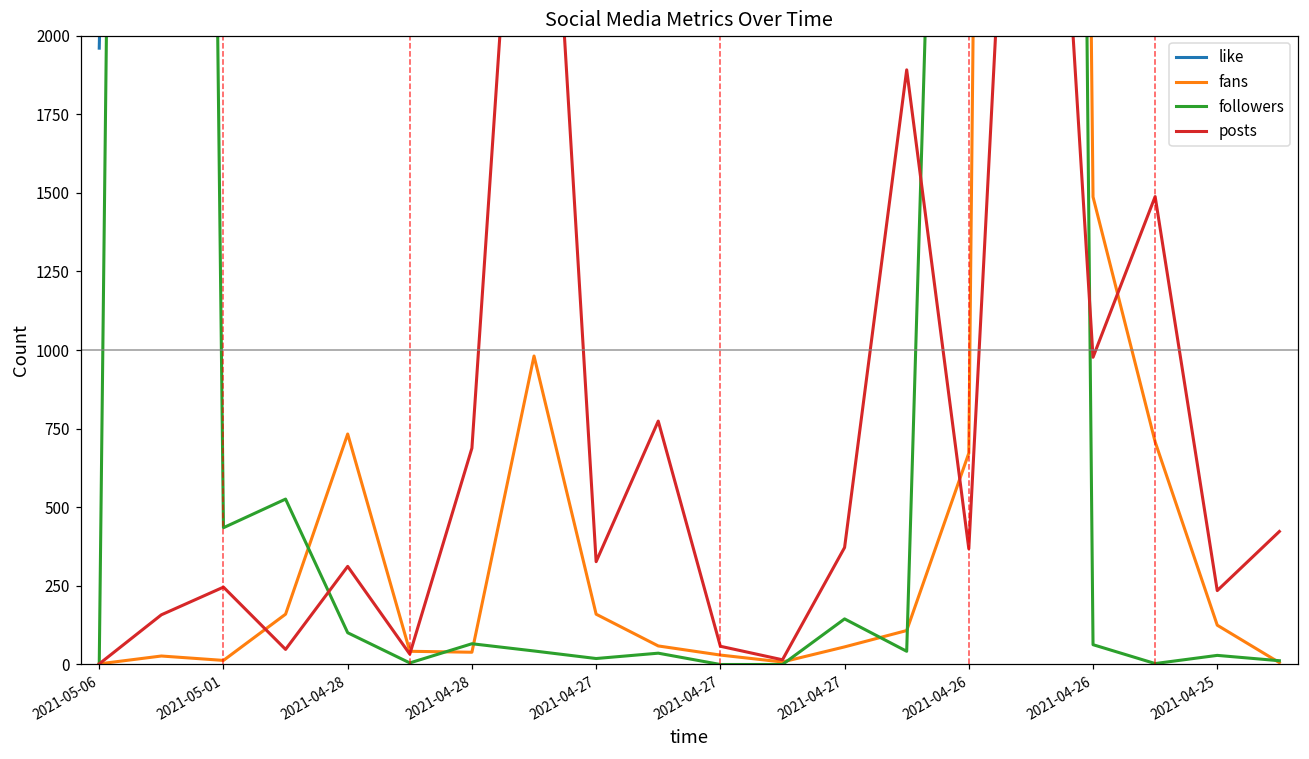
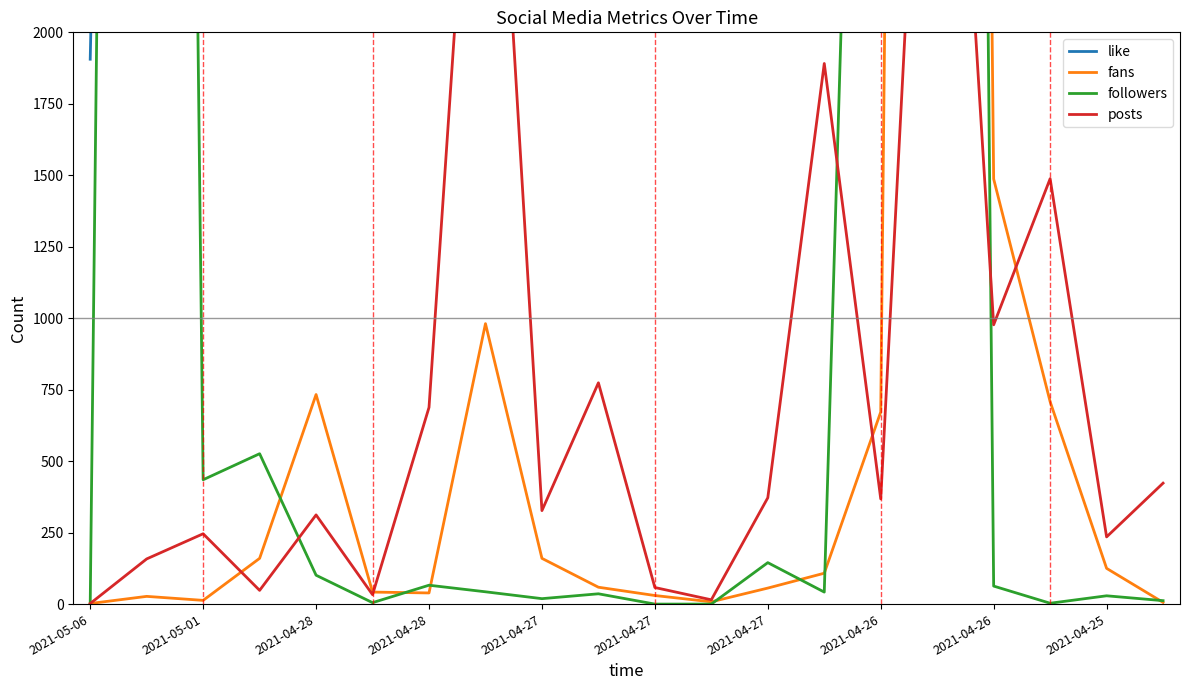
like, 2021-05-06: 1960 -> 1910
